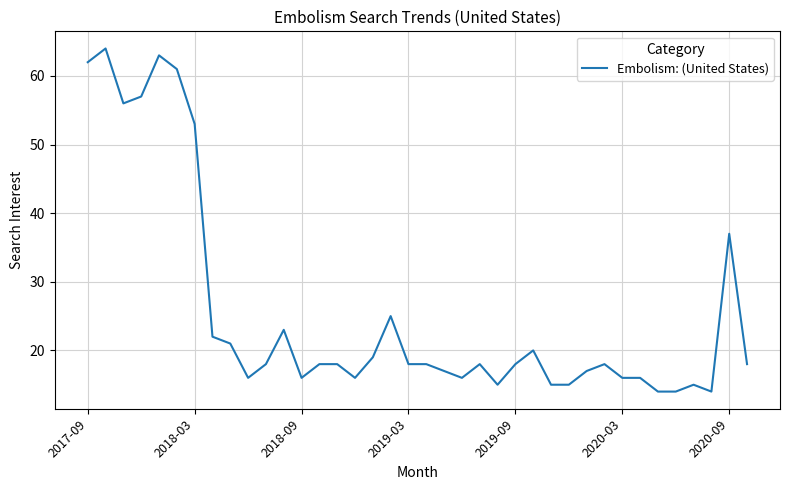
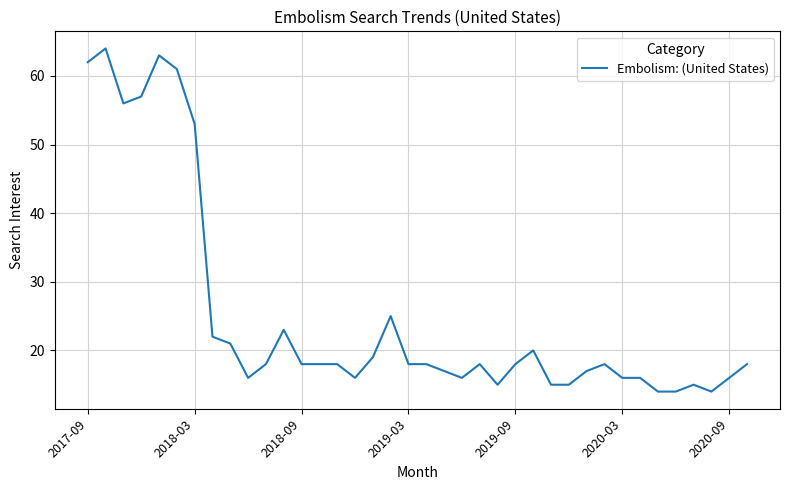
2018-09: 16 -> 18
2020-09: 37 -> 16
